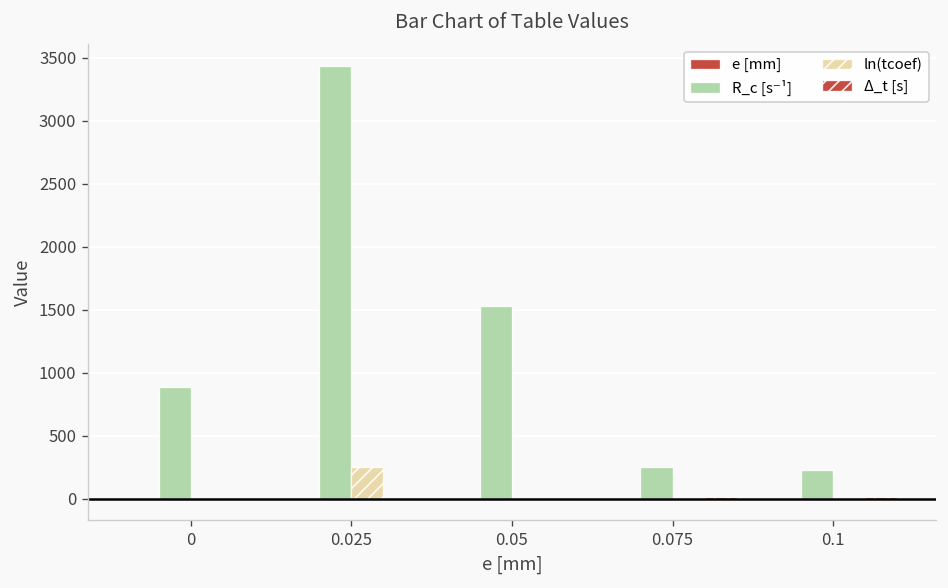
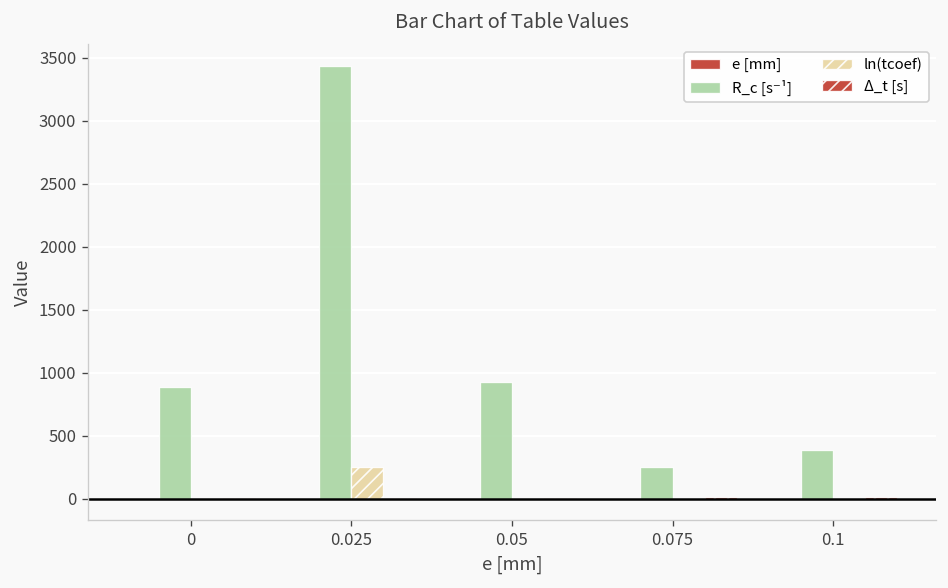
R_c [s⁻¹], 0.05: 1530 -> 920
R_c [s⁻¹], 0.1: 230 -> 390
